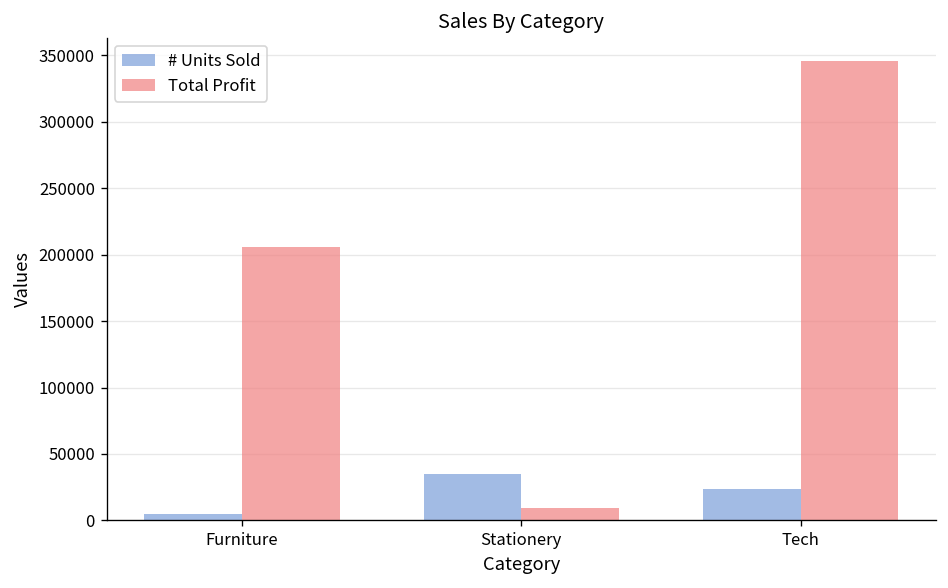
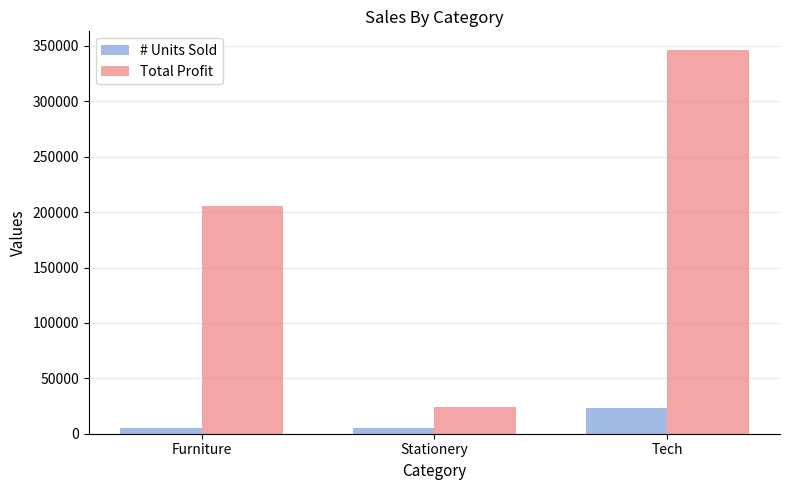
# Units Sold, Stationery: 35000 -> 5000
Total Profit, Stationery: 9000 -> 24000
